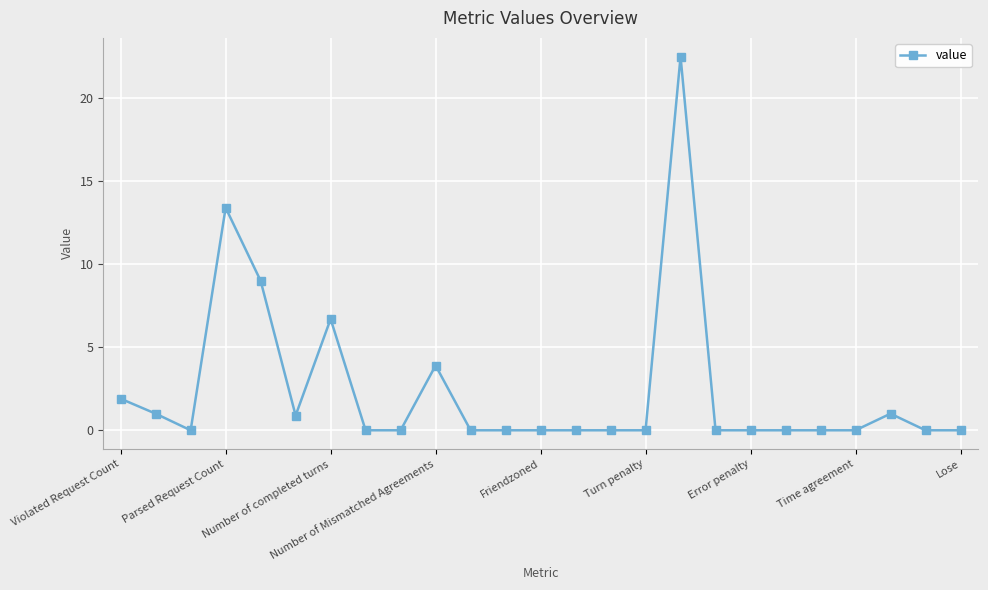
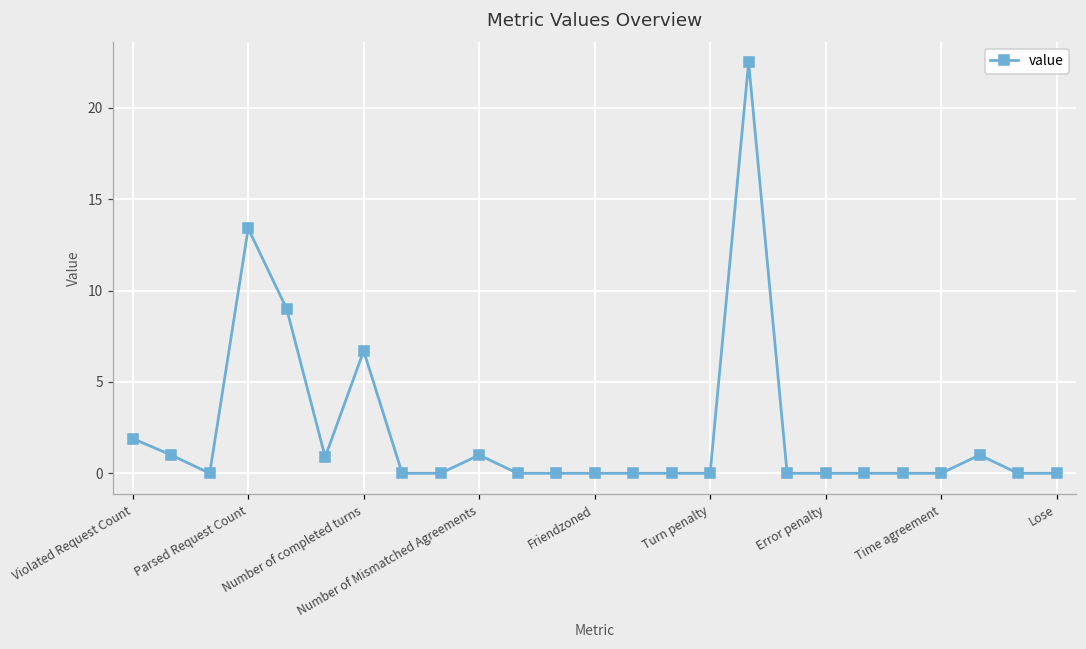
Number of Mismatched Agreements: 3.9 -> 1.0
